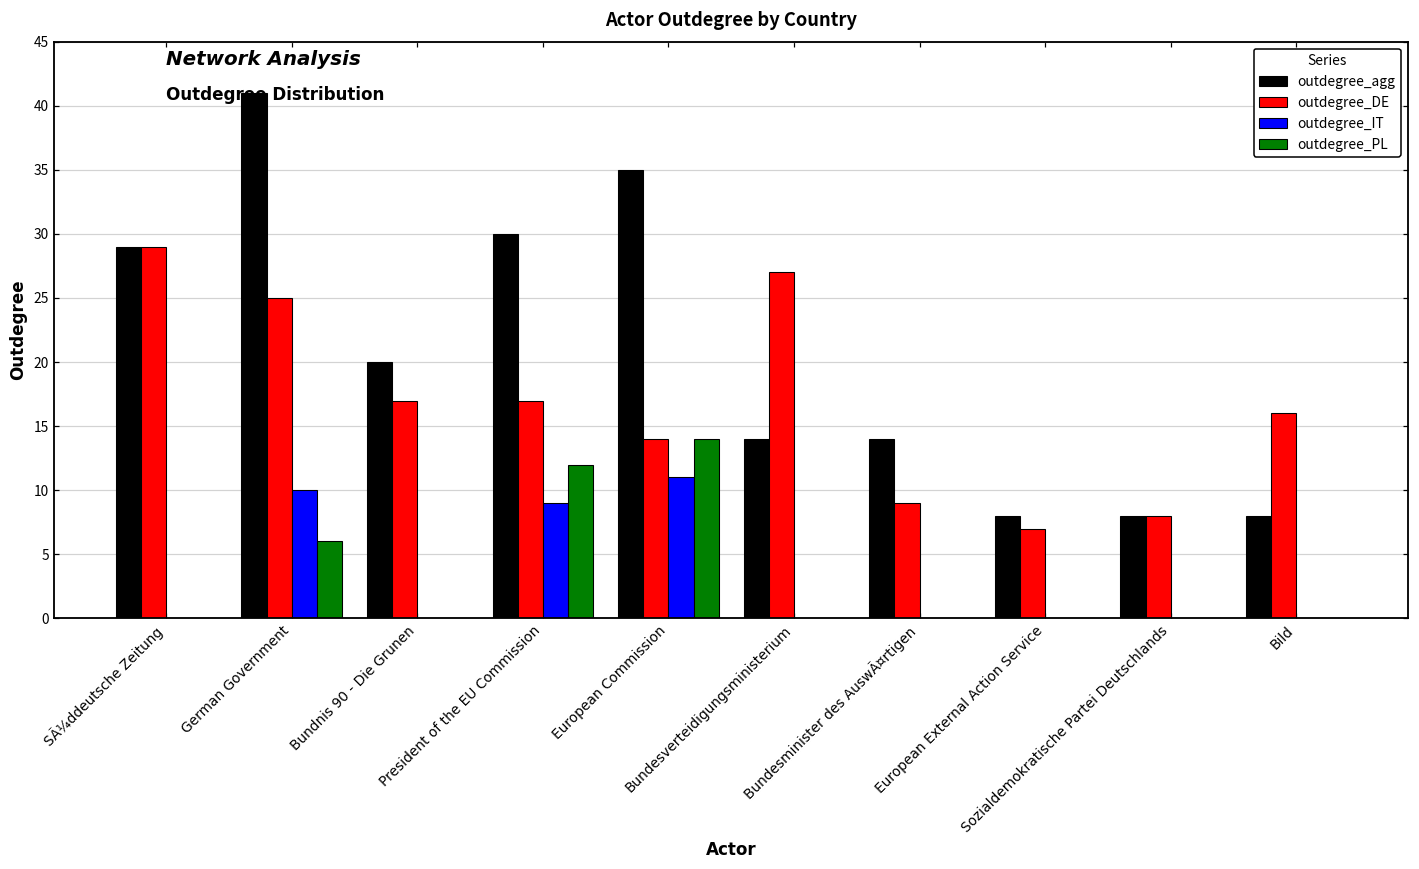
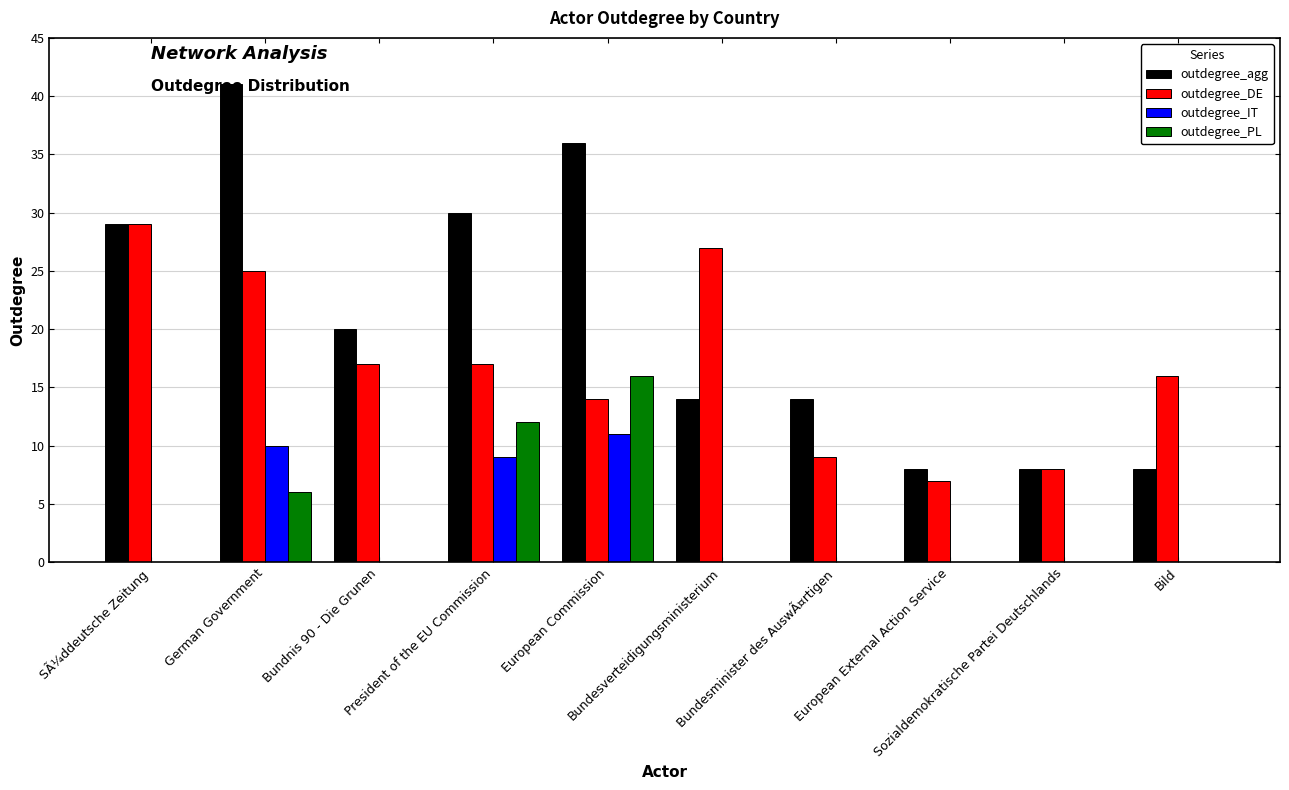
outdegree_agg, European Commission: 35 -> 36
outdegree_PL, European Commission: 14 -> 16
